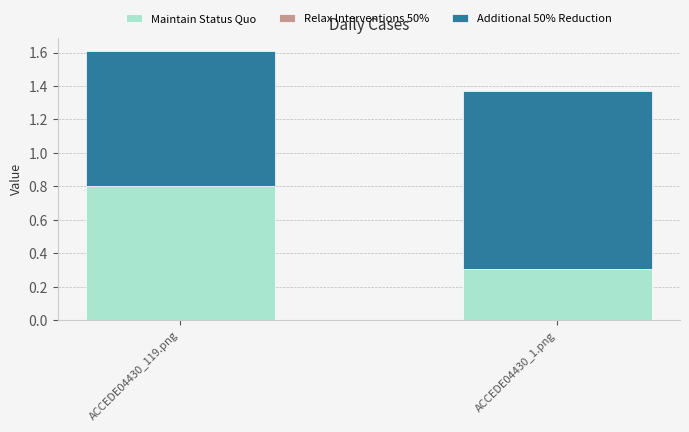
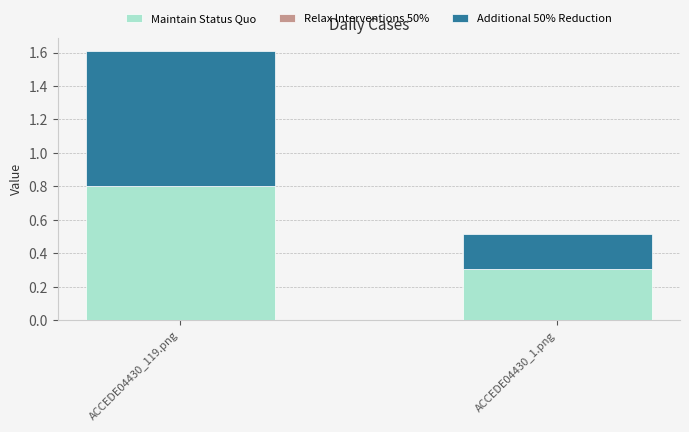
Additional 50% Reduction, ACCEDE04430_1.png: 1.06 -> 0.21
